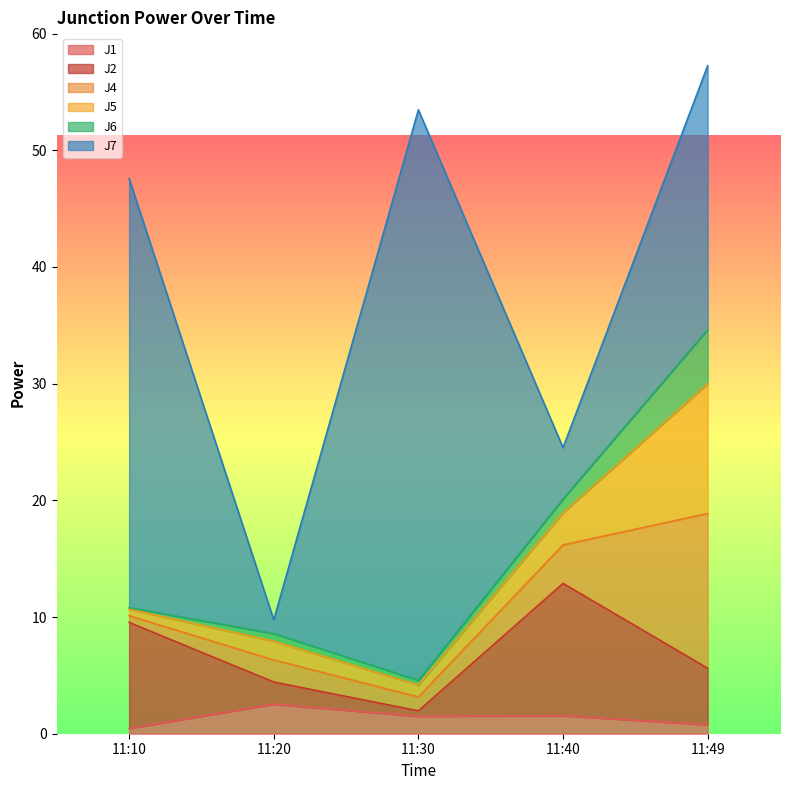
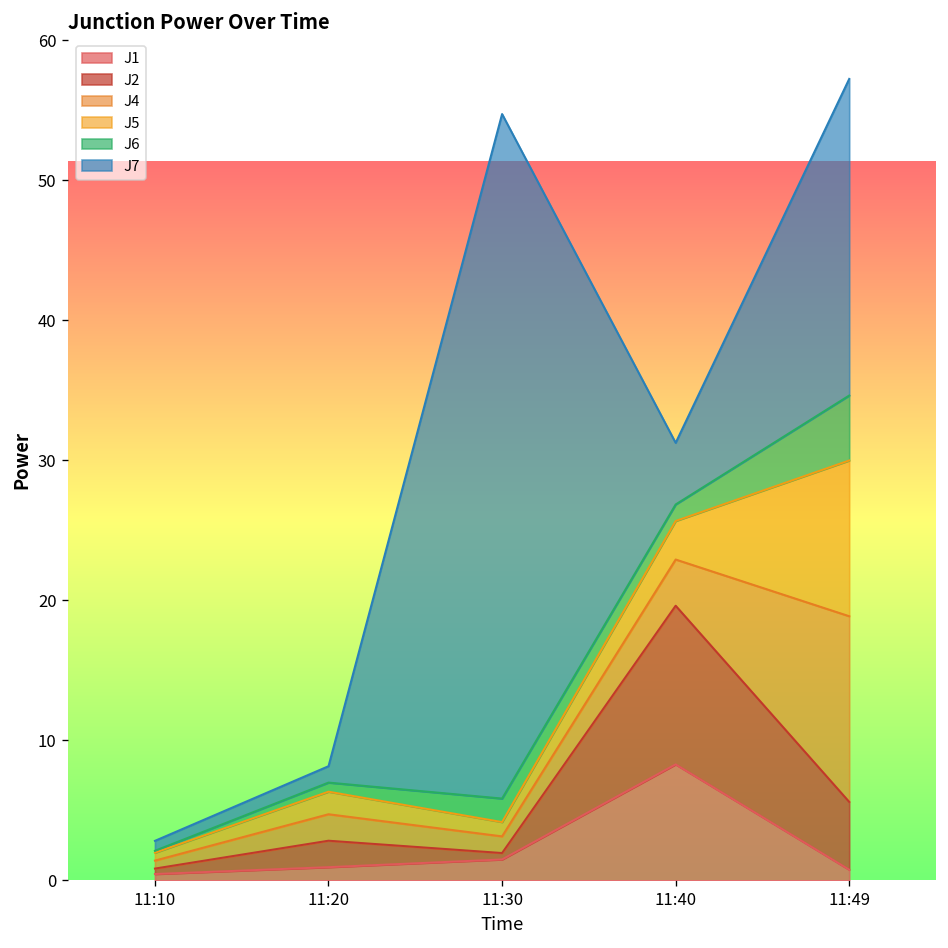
J2, 11:10: 9.1 -> 0.4
J7, 11:10: 36.8 -> 0.7
J1, 11:20: 2.5 -> 1.0
J6, 11:30: 0.4 -> 1.7
J1, 11:40: 1.6 -> 8.3
